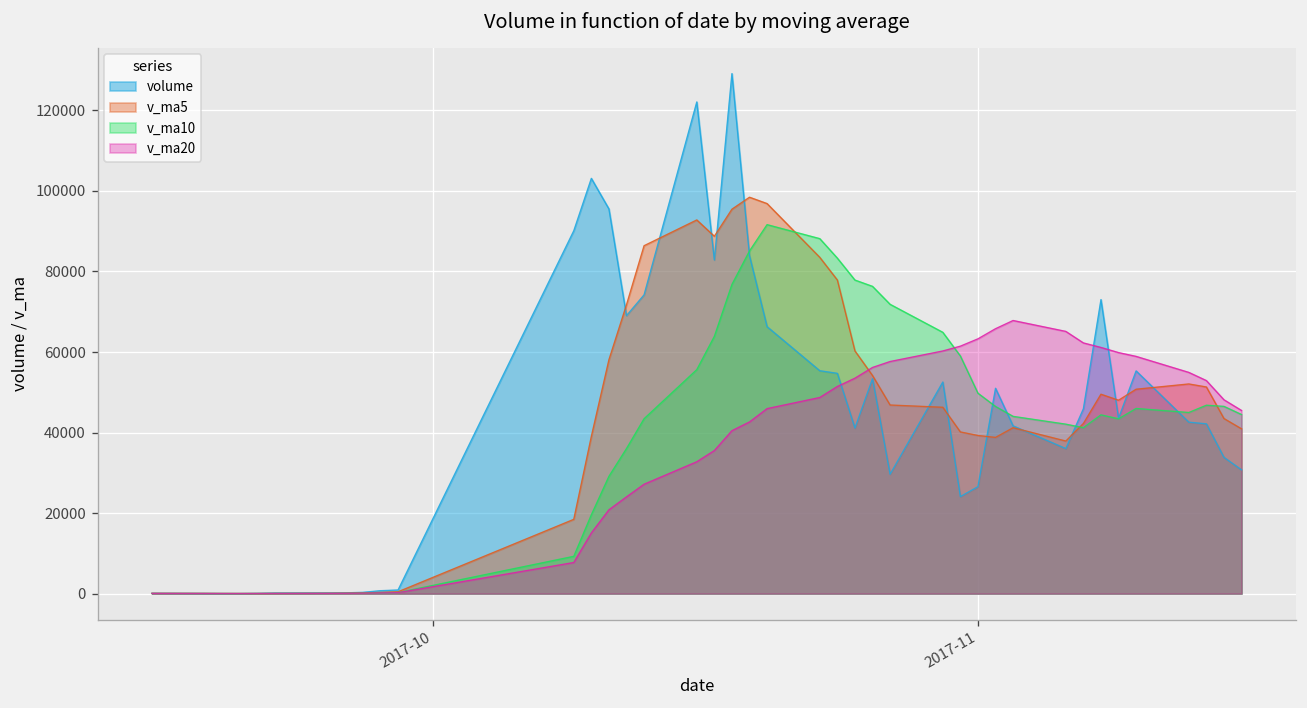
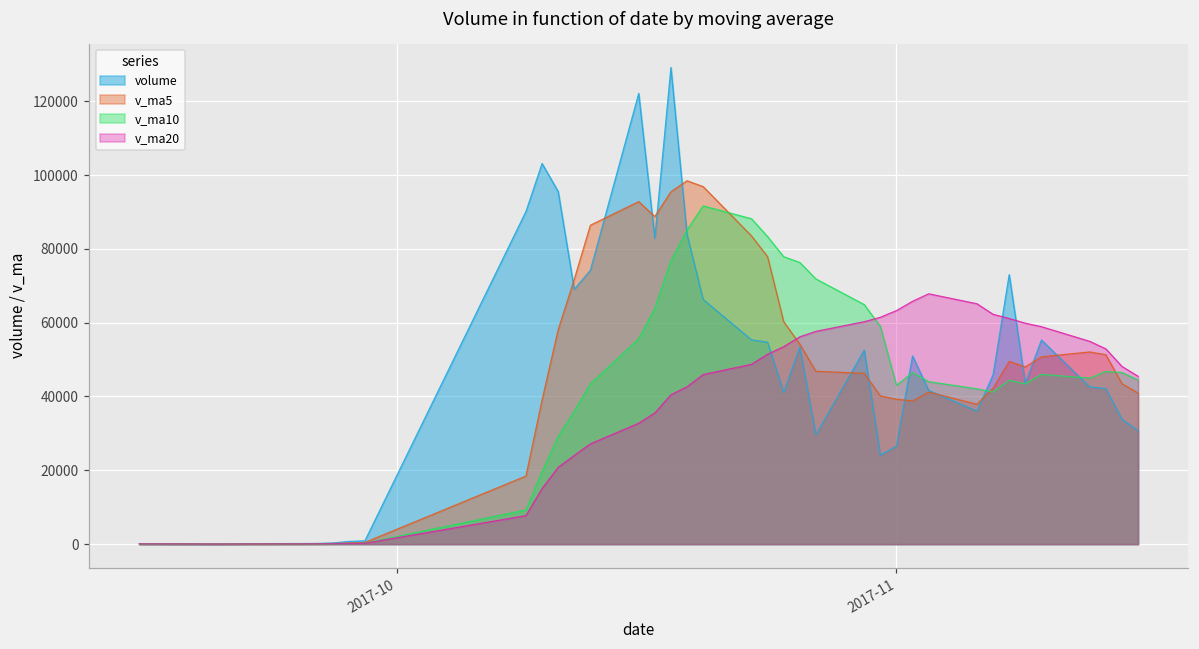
v_ma10, 2017-11: 50000 -> 43000
